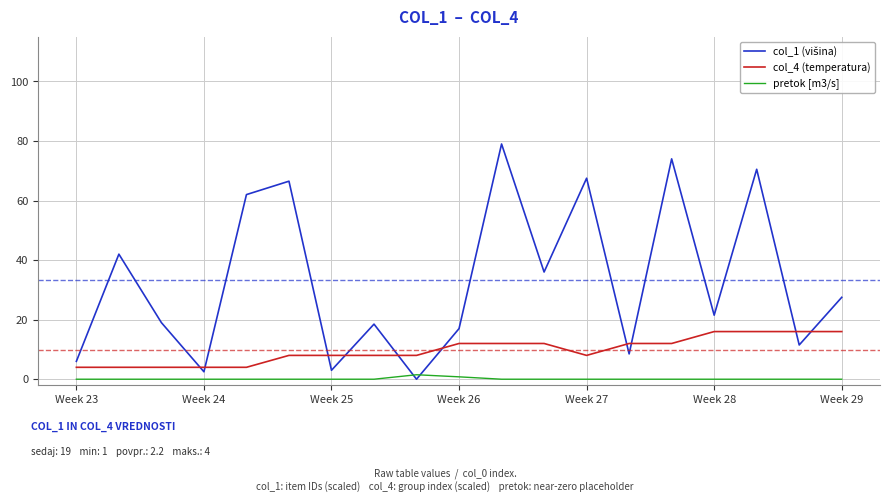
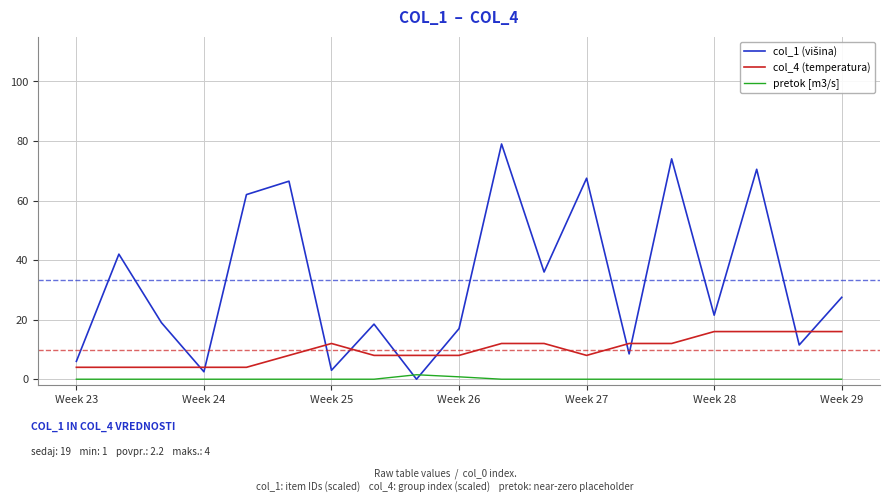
col_4 (temperatura), Week 25: 8 -> 12
col_4 (temperatura), Week 26: 12 -> 8
